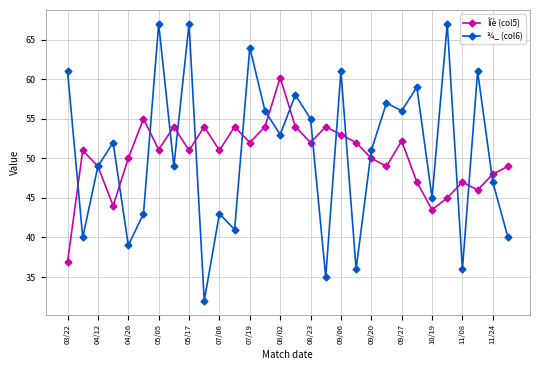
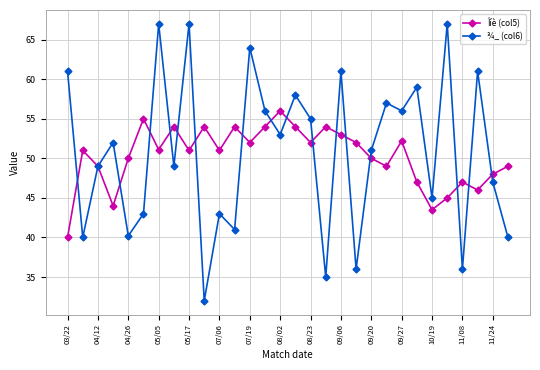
Îíè (col5), 03/22: 37 -> 40
¾_ (col6), 04/26: 39 -> 40
Îíè (col5), 08/02: 60 -> 56
